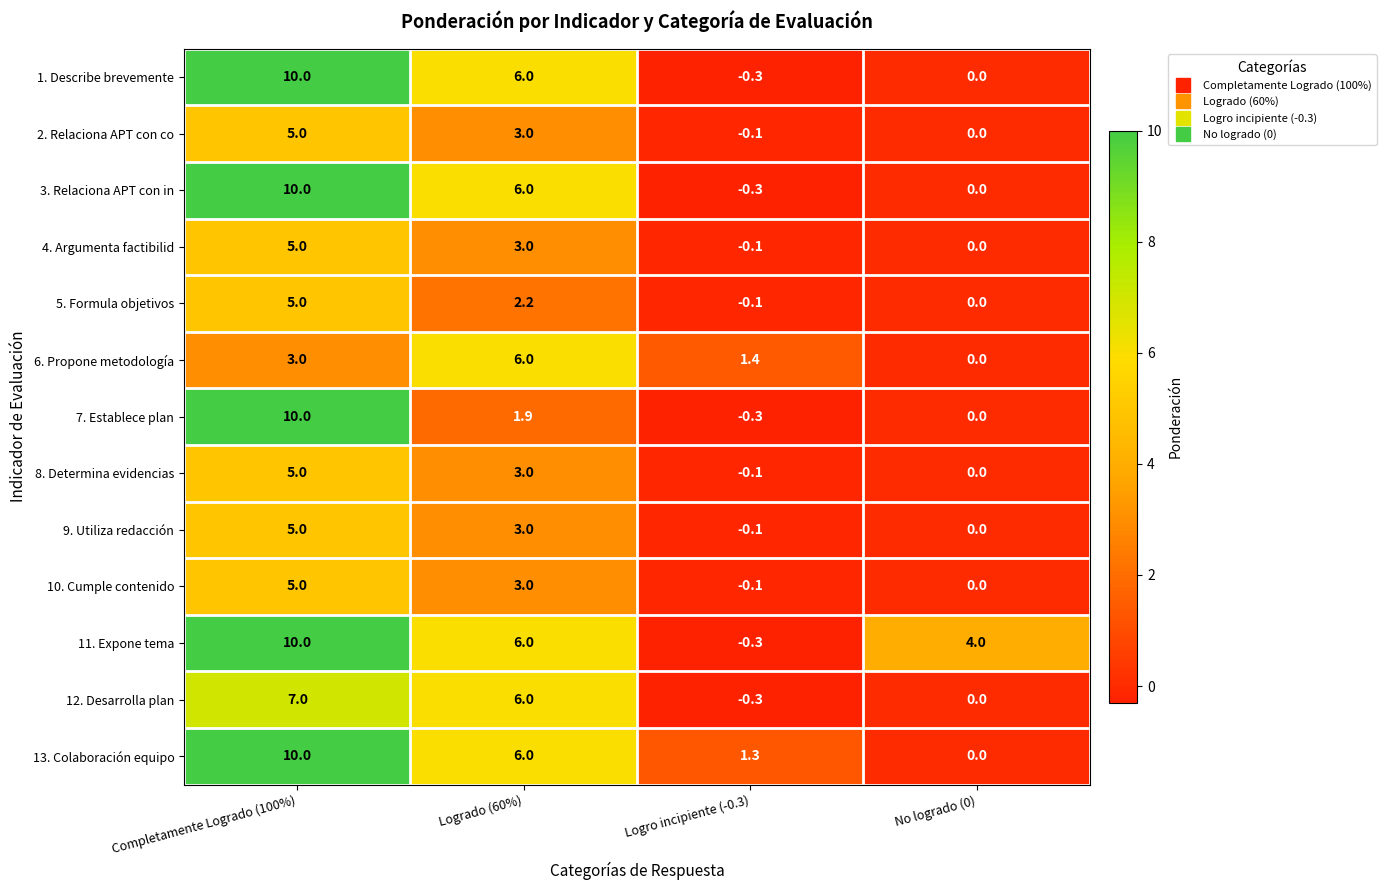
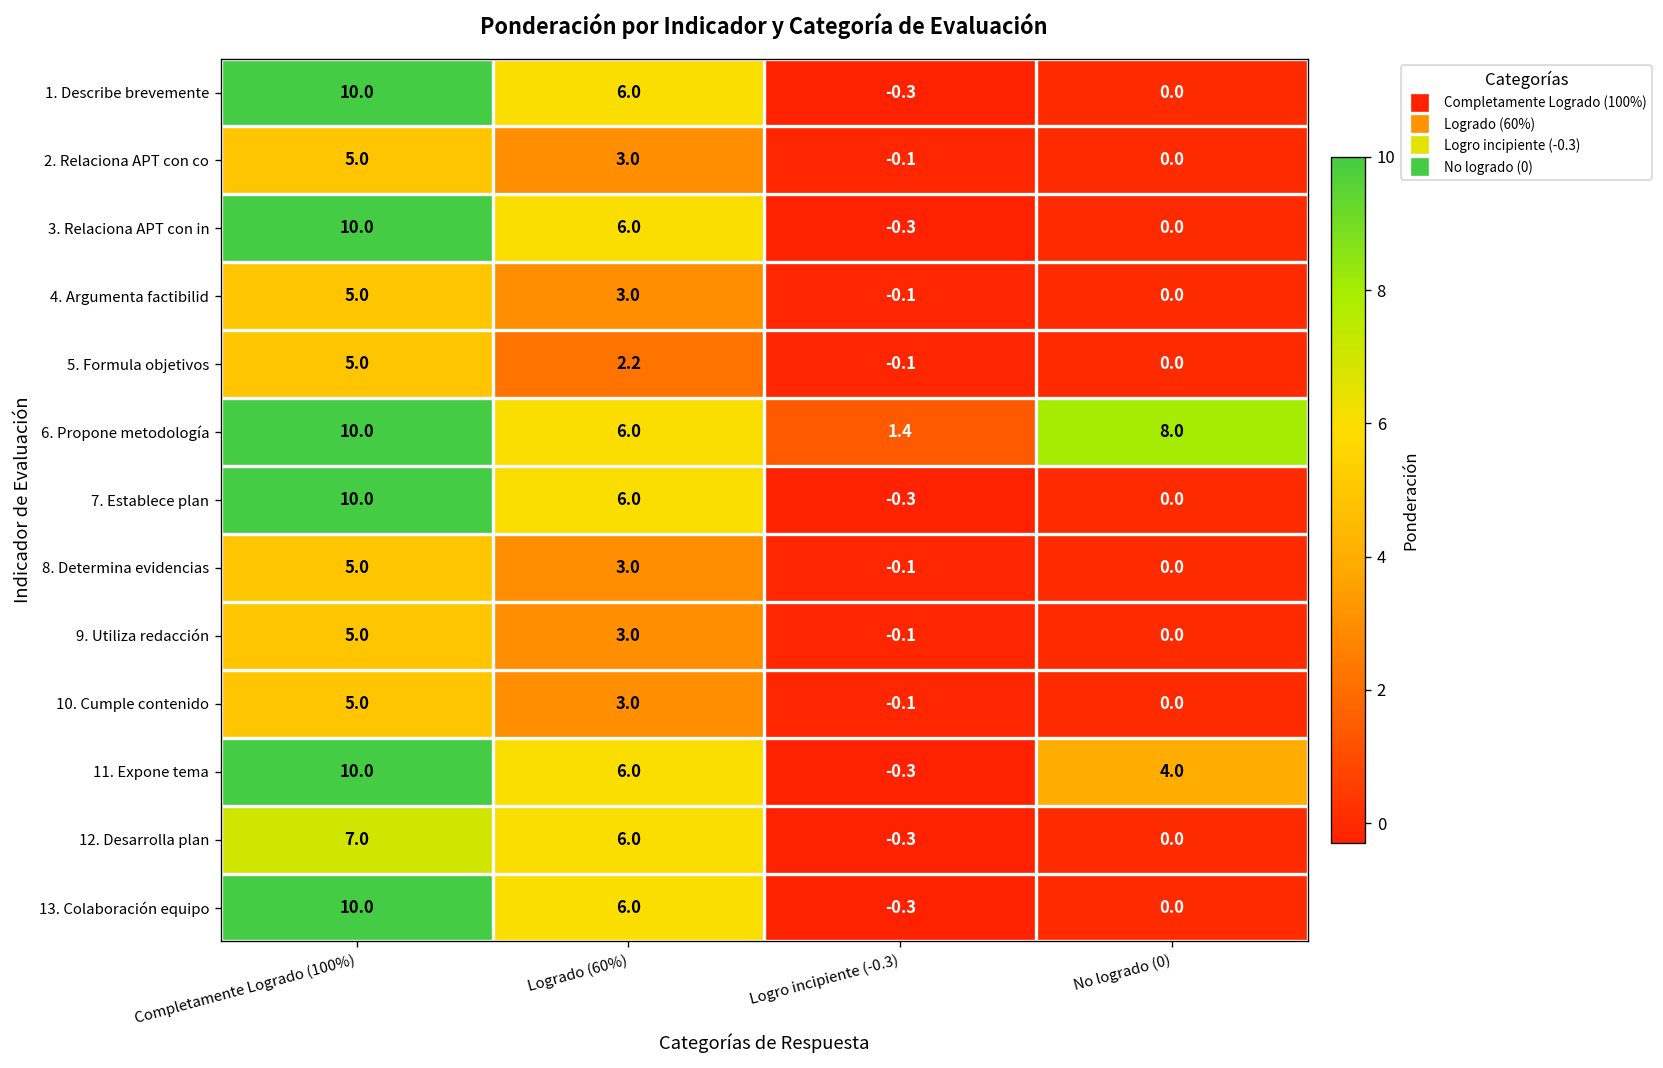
6. Propone metodología, Completamente Logrado (100%): 3.0 -> 10.0
6. Propone metodología, No logrado (0): 0.0 -> 8.0
7. Establece plan, Logrado (60%): 1.9 -> 6.0
13. Colaboración equipo, Logro incipiente (-0.3): 1.3 -> -0.3
